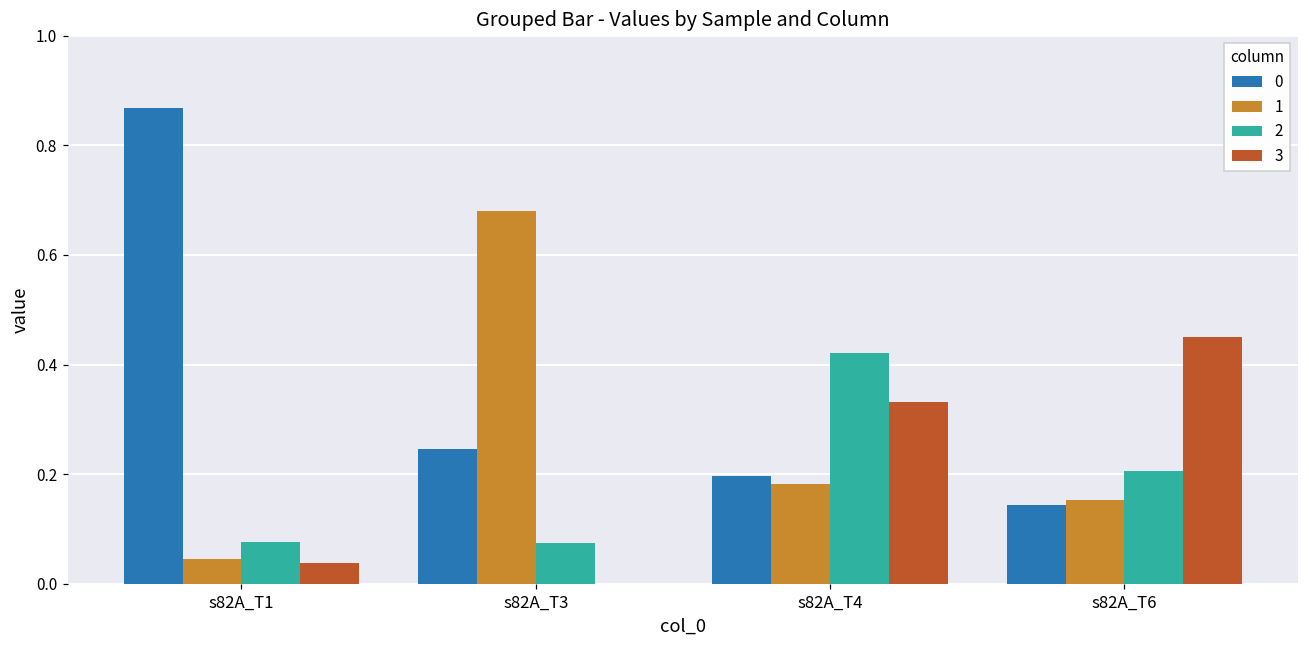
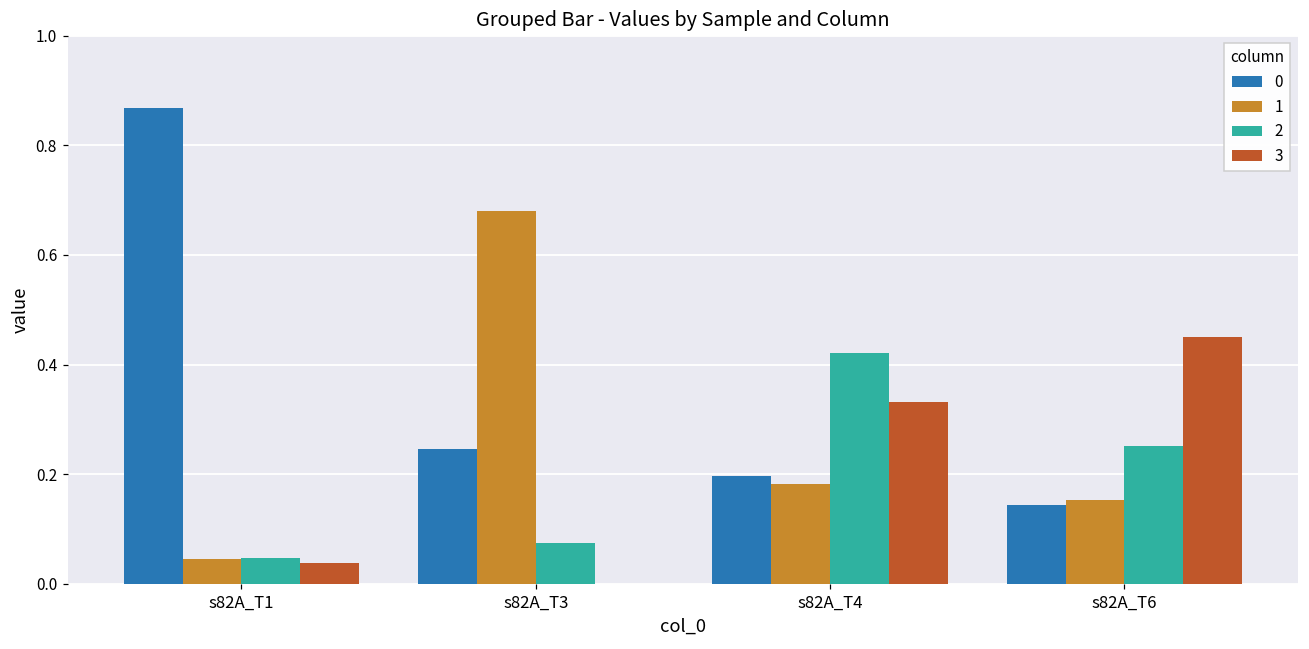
2, s82A_T1: 0.08 -> 0.05
2, s82A_T6: 0.21 -> 0.25
